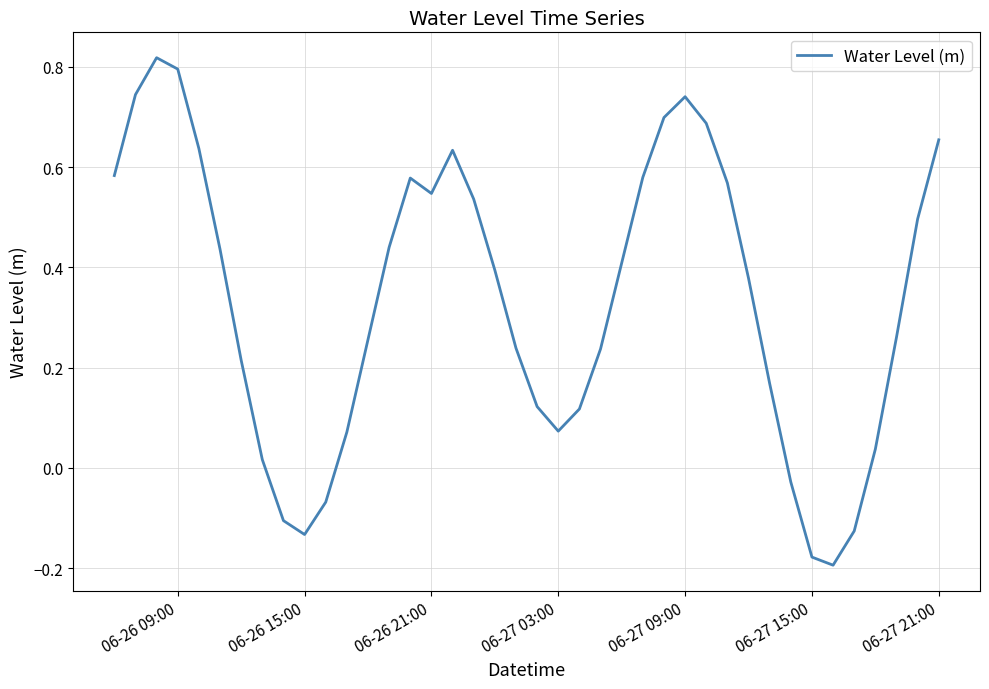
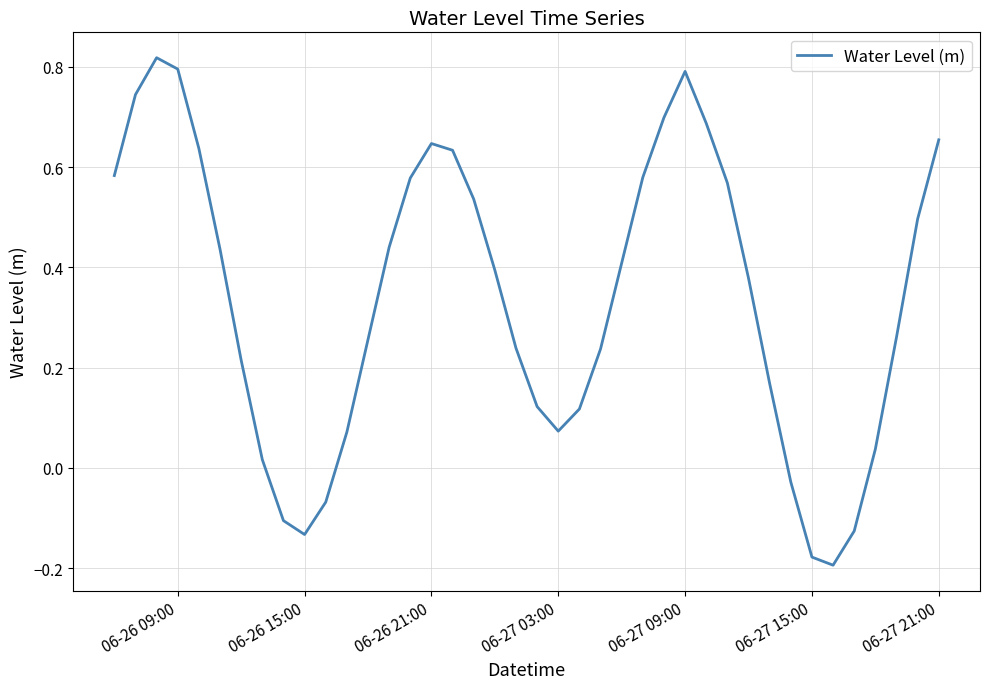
06-26 21:00: 0.55 -> 0.65
06-27 09:00: 0.74 -> 0.79
